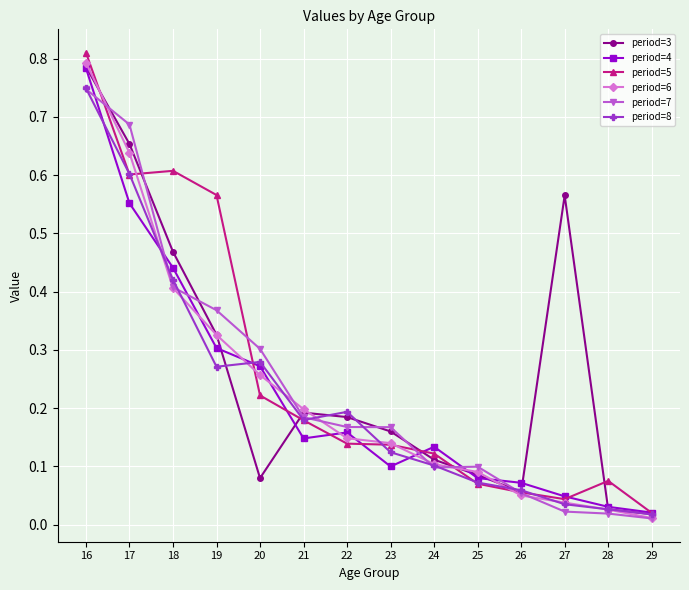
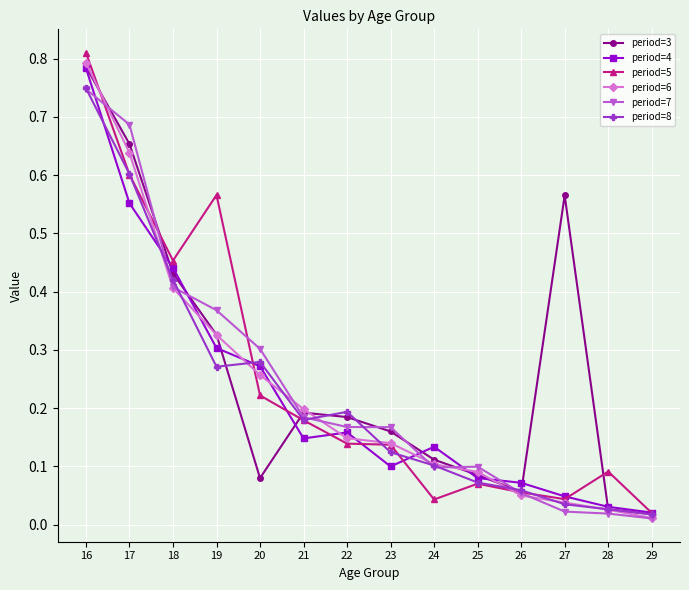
period=3, 18: 0.47 -> 0.43
period=5, 18: 0.61 -> 0.45
period=5, 24: 0.12 -> 0.04
period=5, 28: 0.08 -> 0.09
